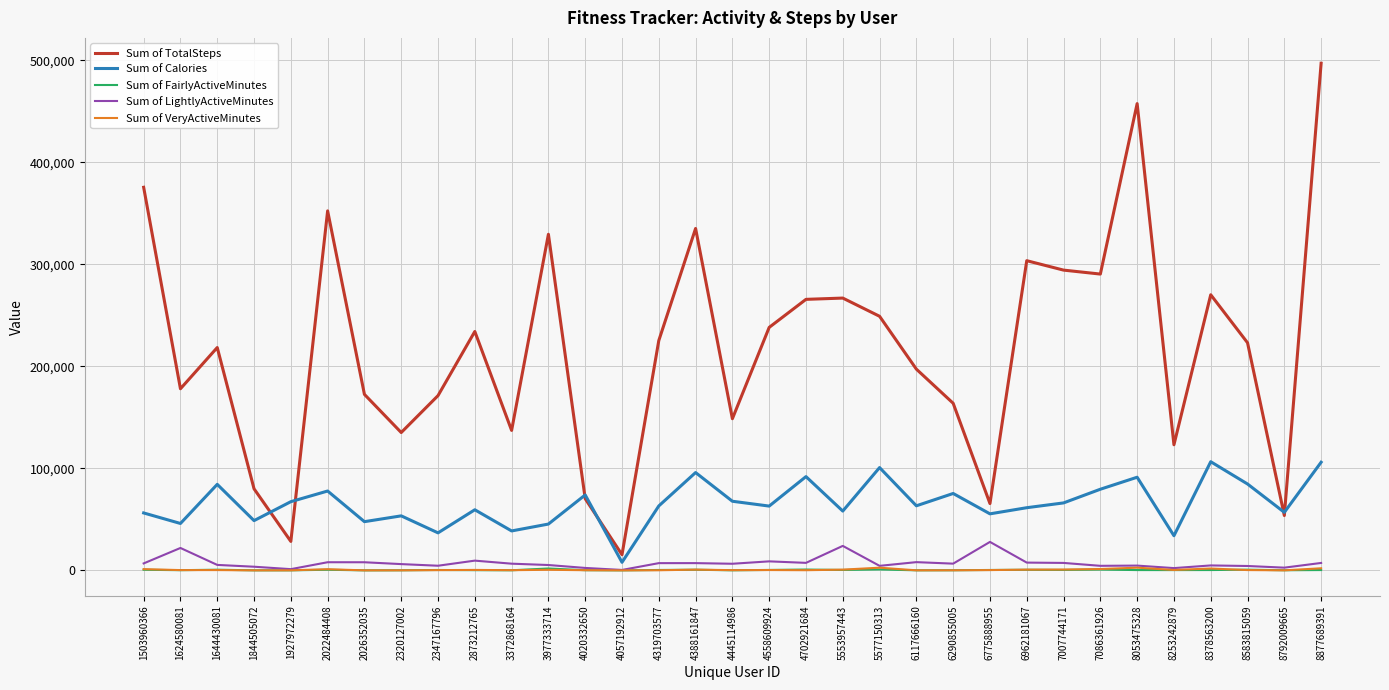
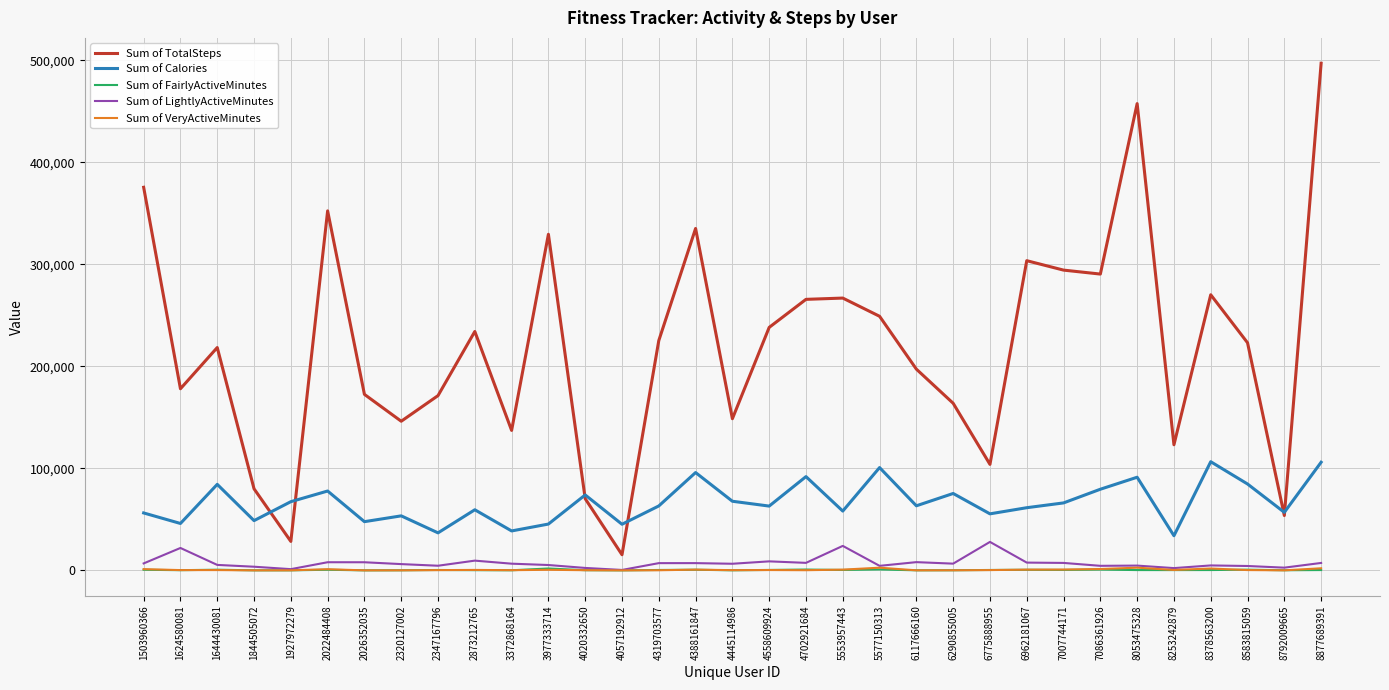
Sum of TotalSteps, 2320127002: 135,000 -> 146,000
Sum of Calories, 4057192912: 8,000 -> 45,000
Sum of TotalSteps, 6775888955: 66,000 -> 104,000
